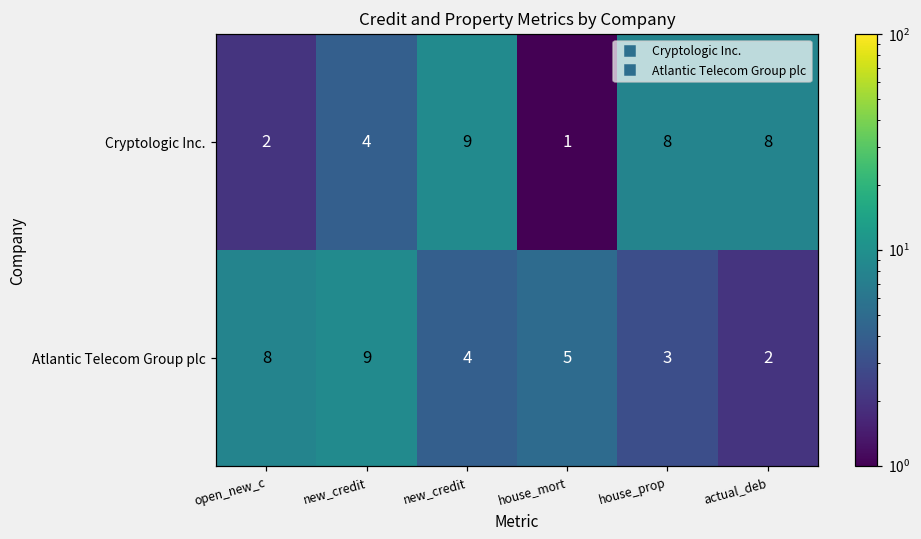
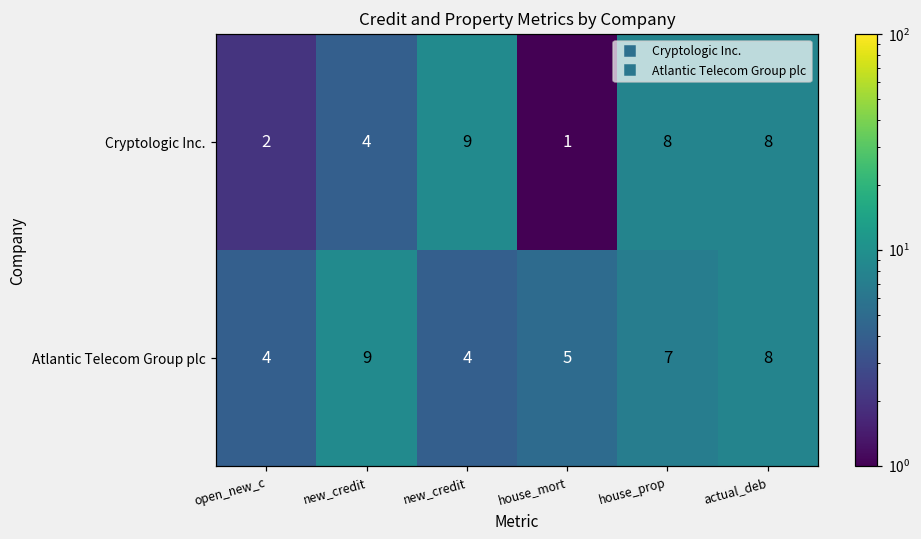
Atlantic Telecom Group plc, open_new_c: 8 -> 4
Atlantic Telecom Group plc, house_prop: 3 -> 7
Atlantic Telecom Group plc, actual_deb: 2 -> 8
